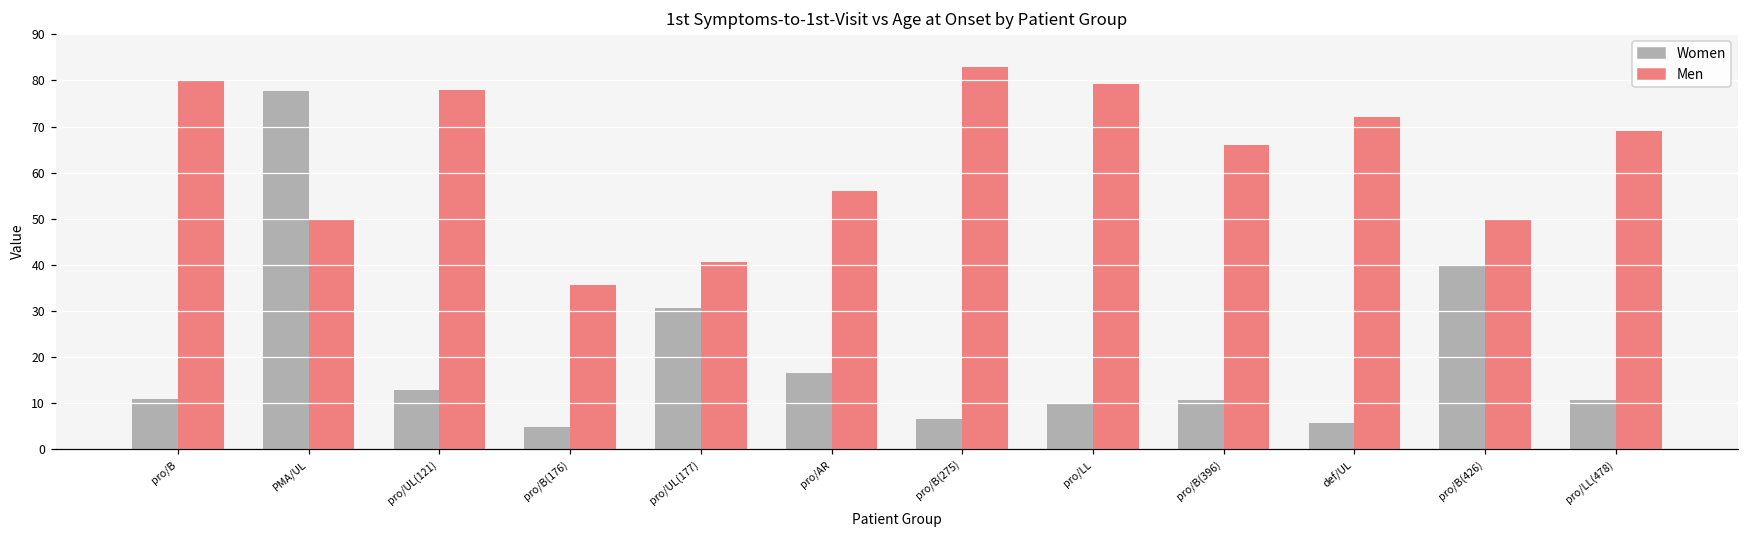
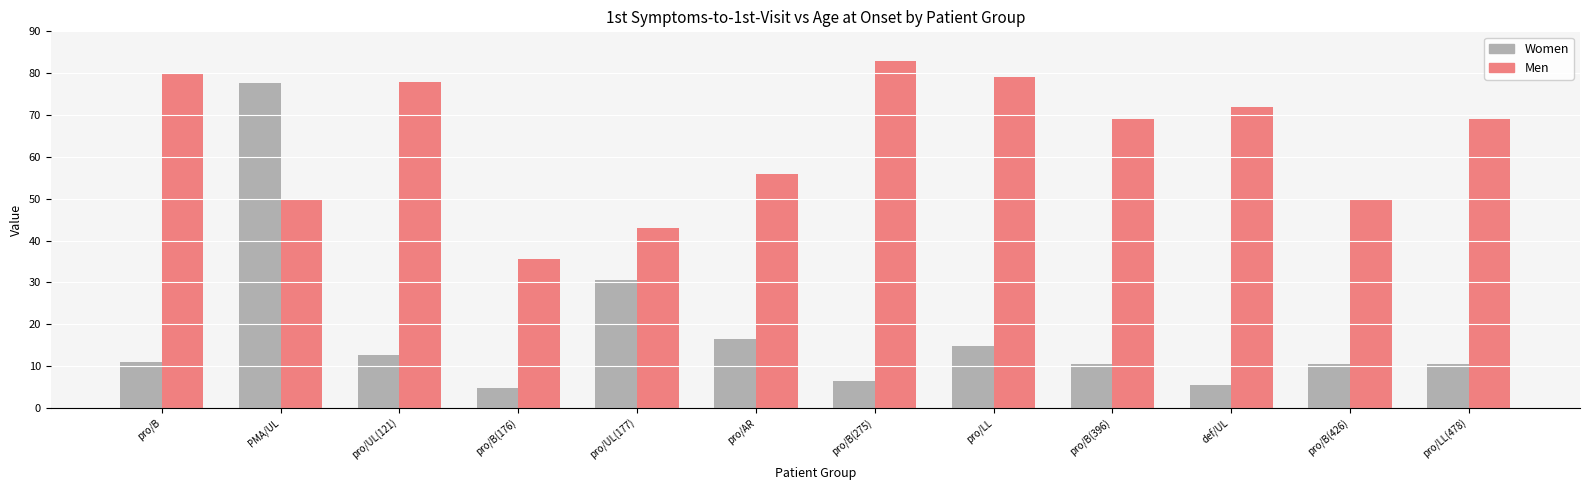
Men, pro/UL(177): 41 -> 43
Women, pro/LL: 10 -> 15
Men, pro/B(396): 66 -> 69
Women, pro/B(426): 40 -> 10
